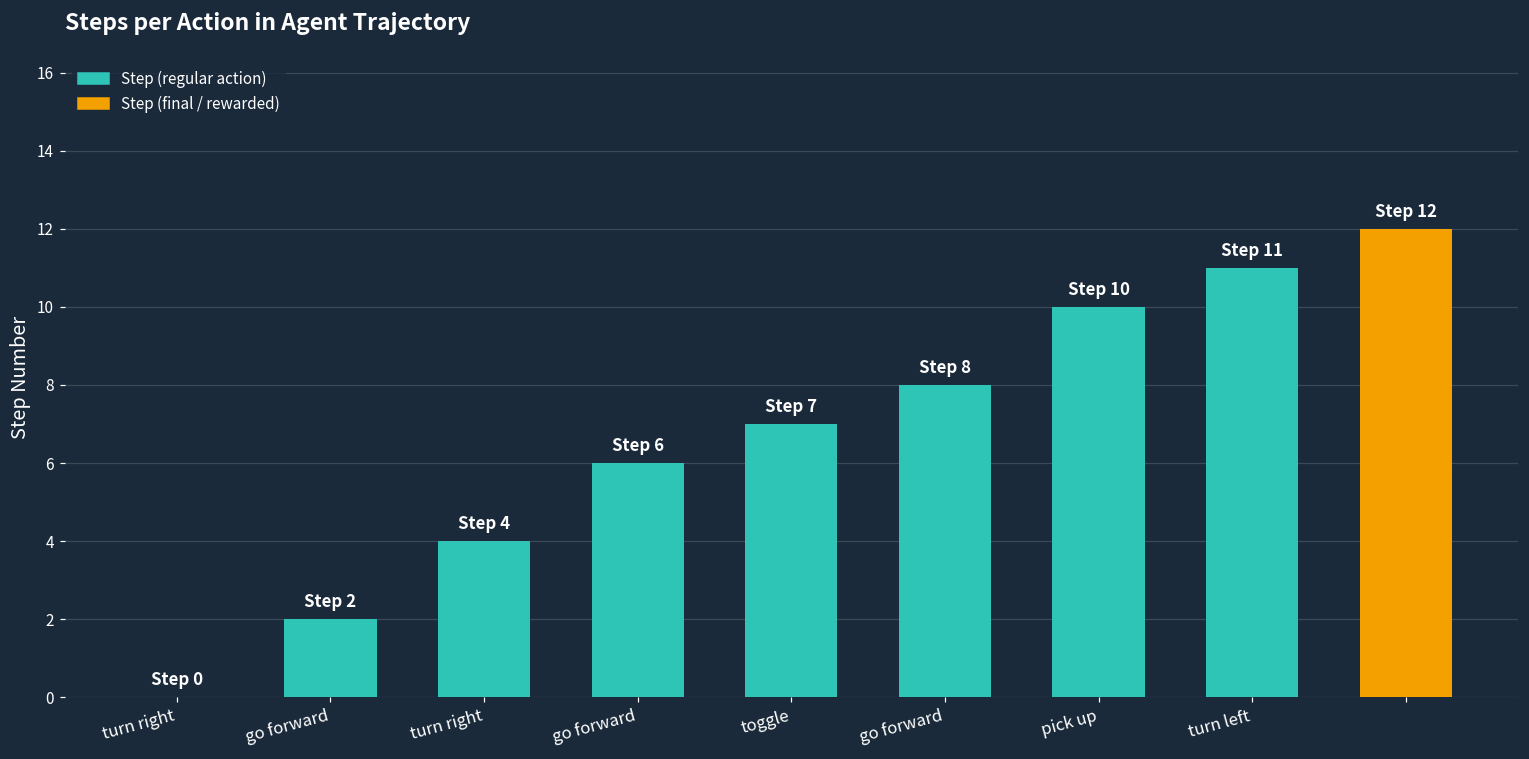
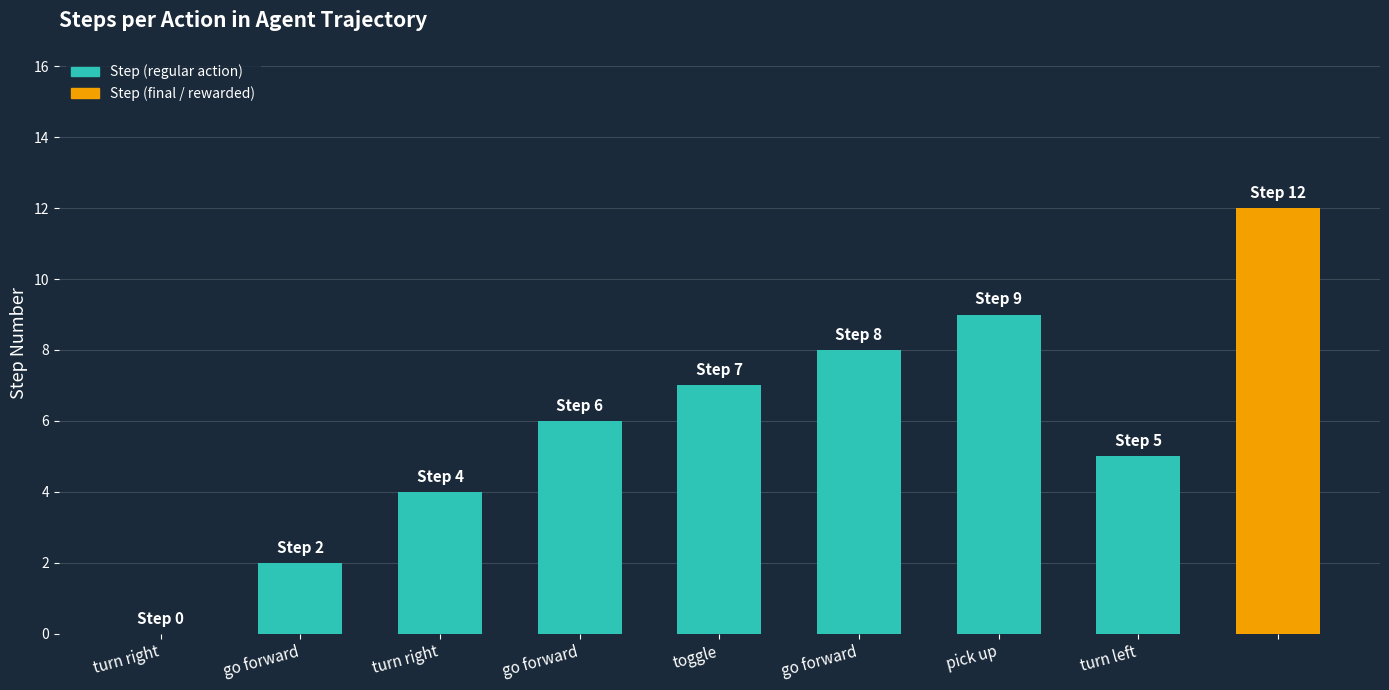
pick up: 10 -> 9
turn left: 11 -> 5
